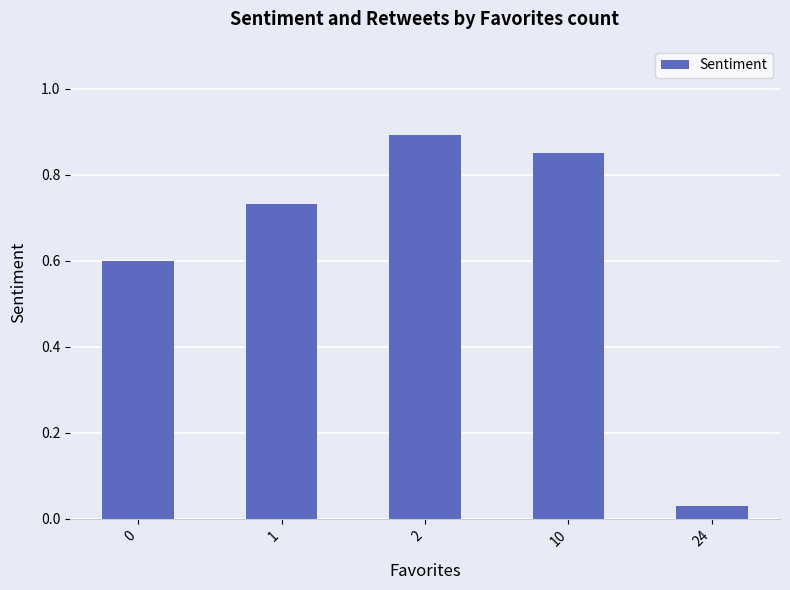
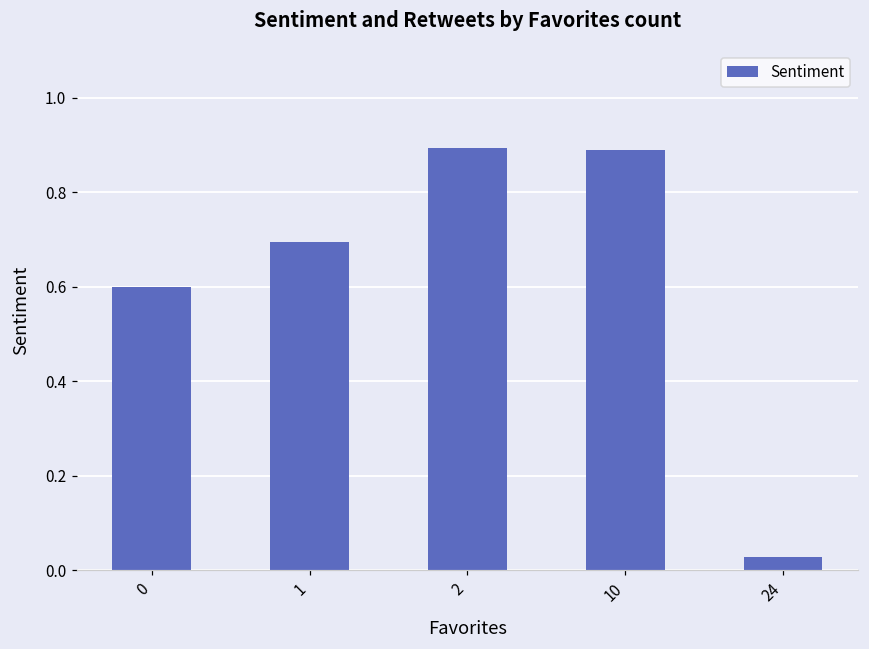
1: 0.73 -> 0.69
10: 0.85 -> 0.89
